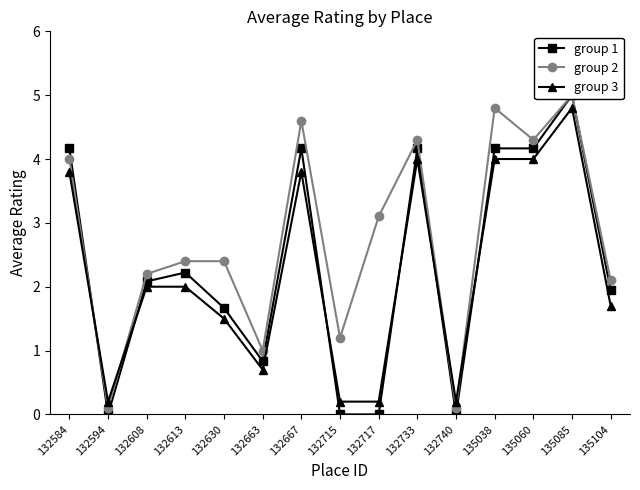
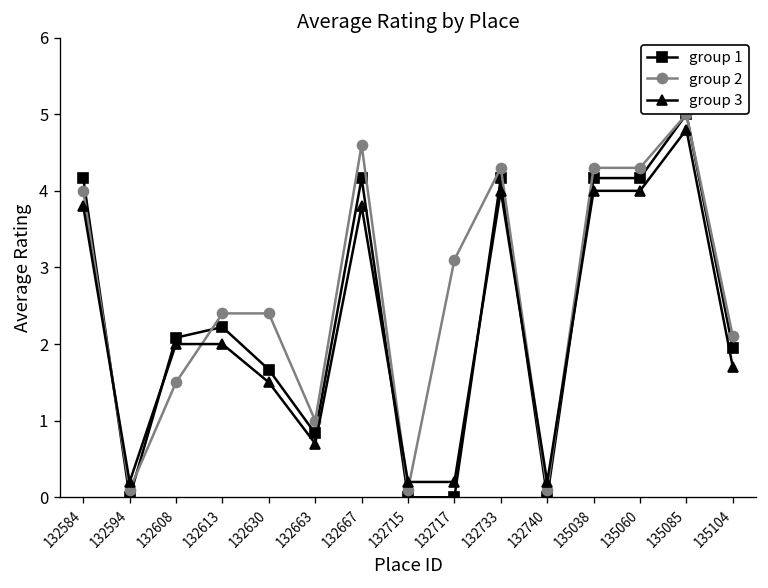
group 2, 132608: 2.2 -> 1.5
group 2, 132715: 1.2 -> 0.1
group 2, 135038: 4.8 -> 4.3
